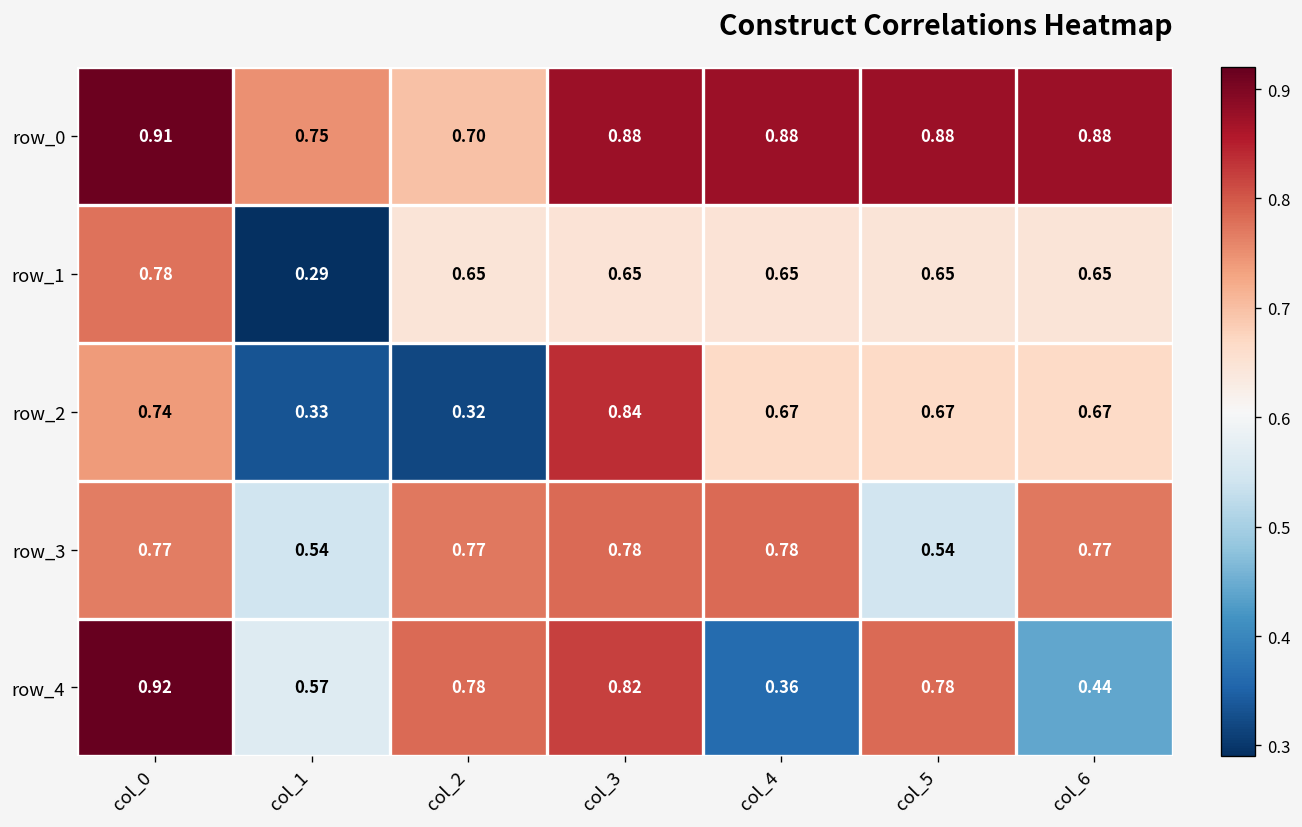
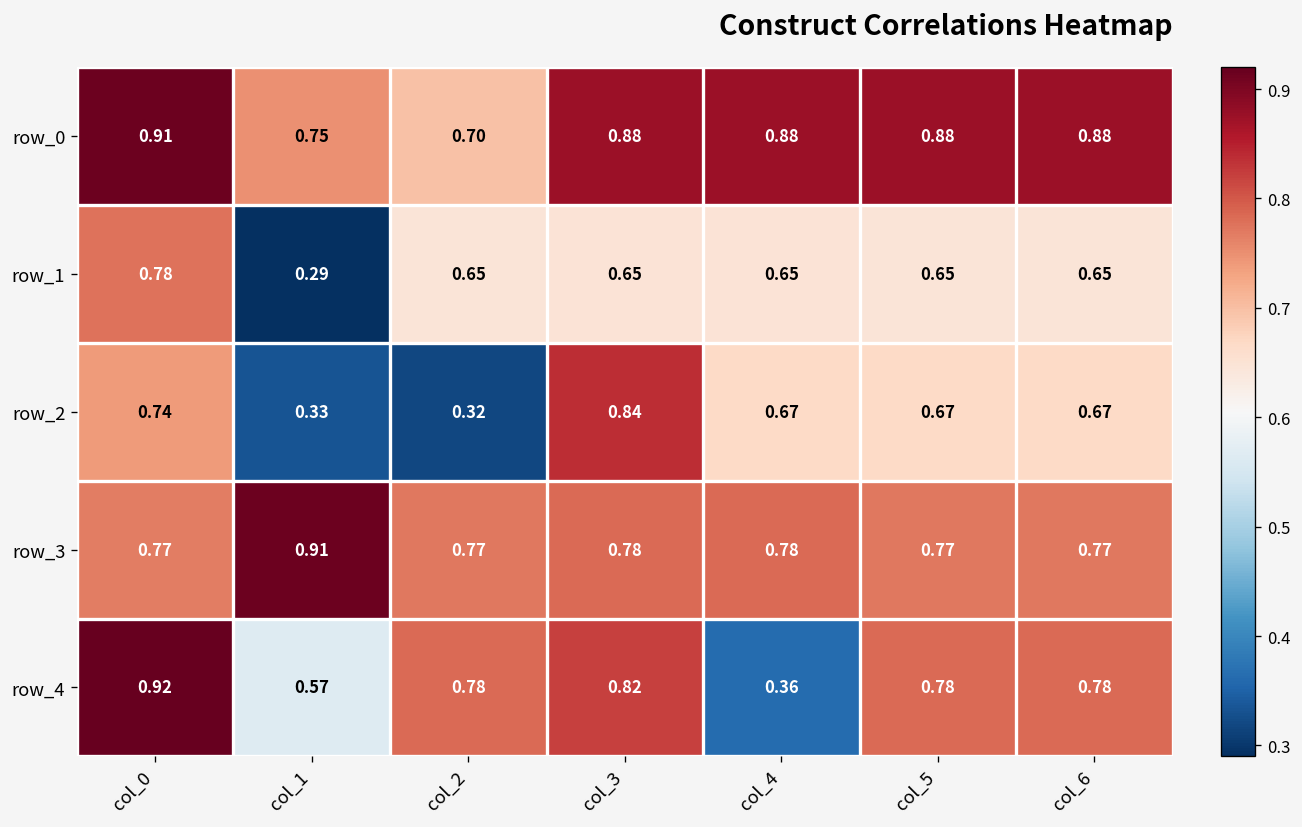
row_3, col_1: 0.54 -> 0.91
row_3, col_5: 0.54 -> 0.77
row_4, col_6: 0.44 -> 0.78
